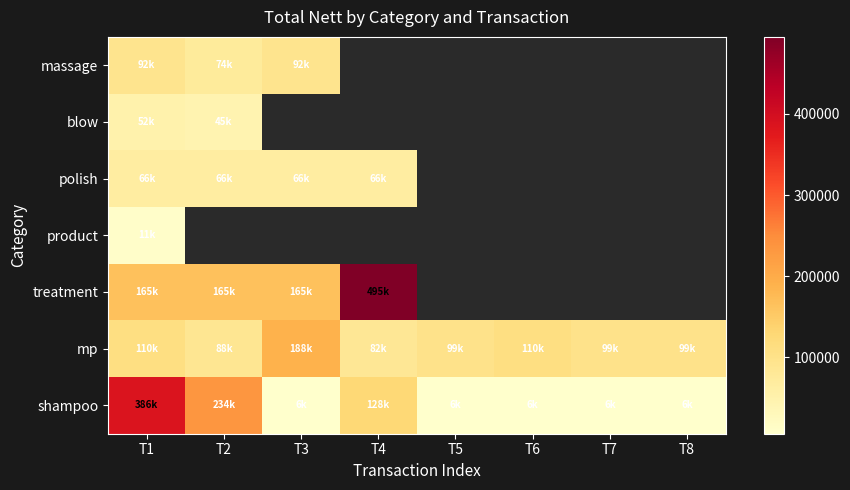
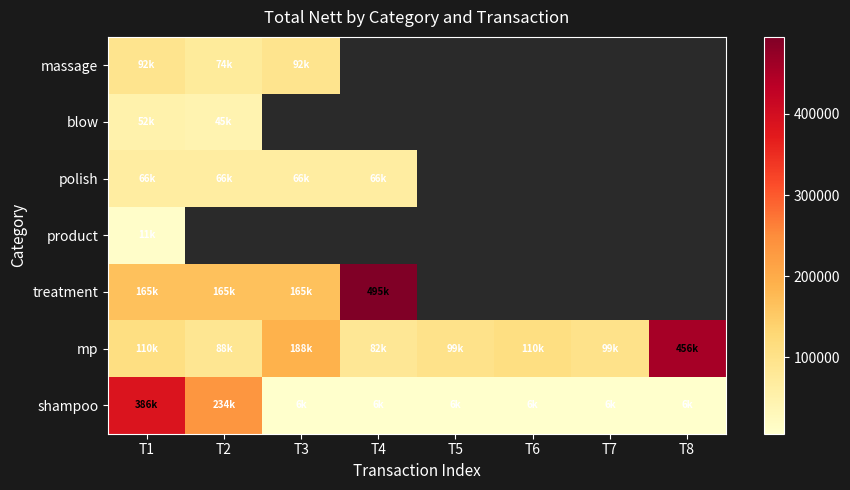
mp, T8: 99k -> 456k
shampoo, T4: 128k -> 6k
